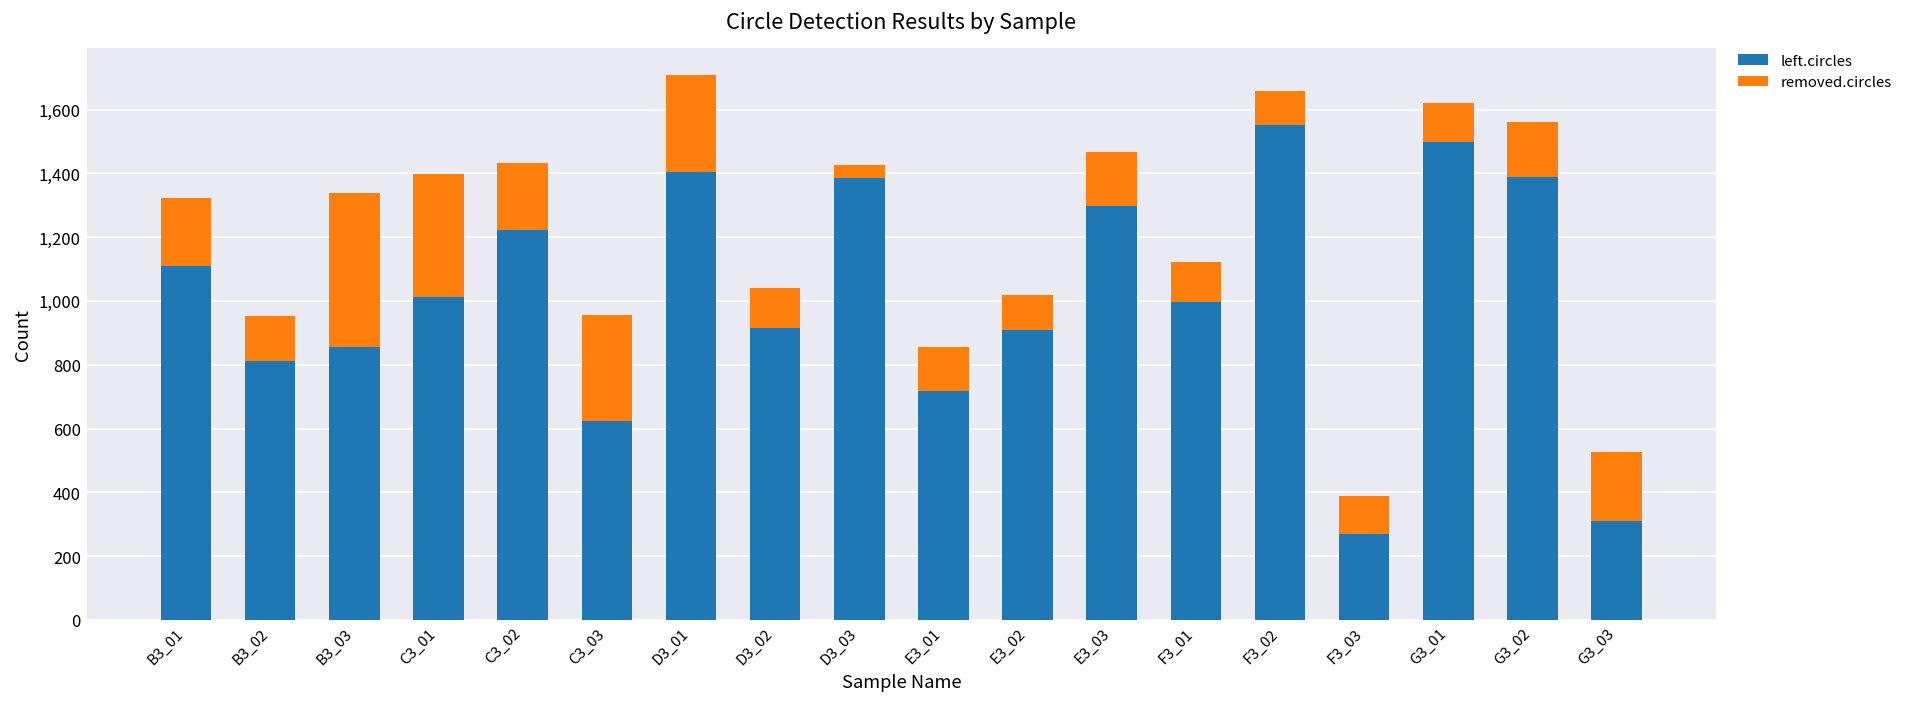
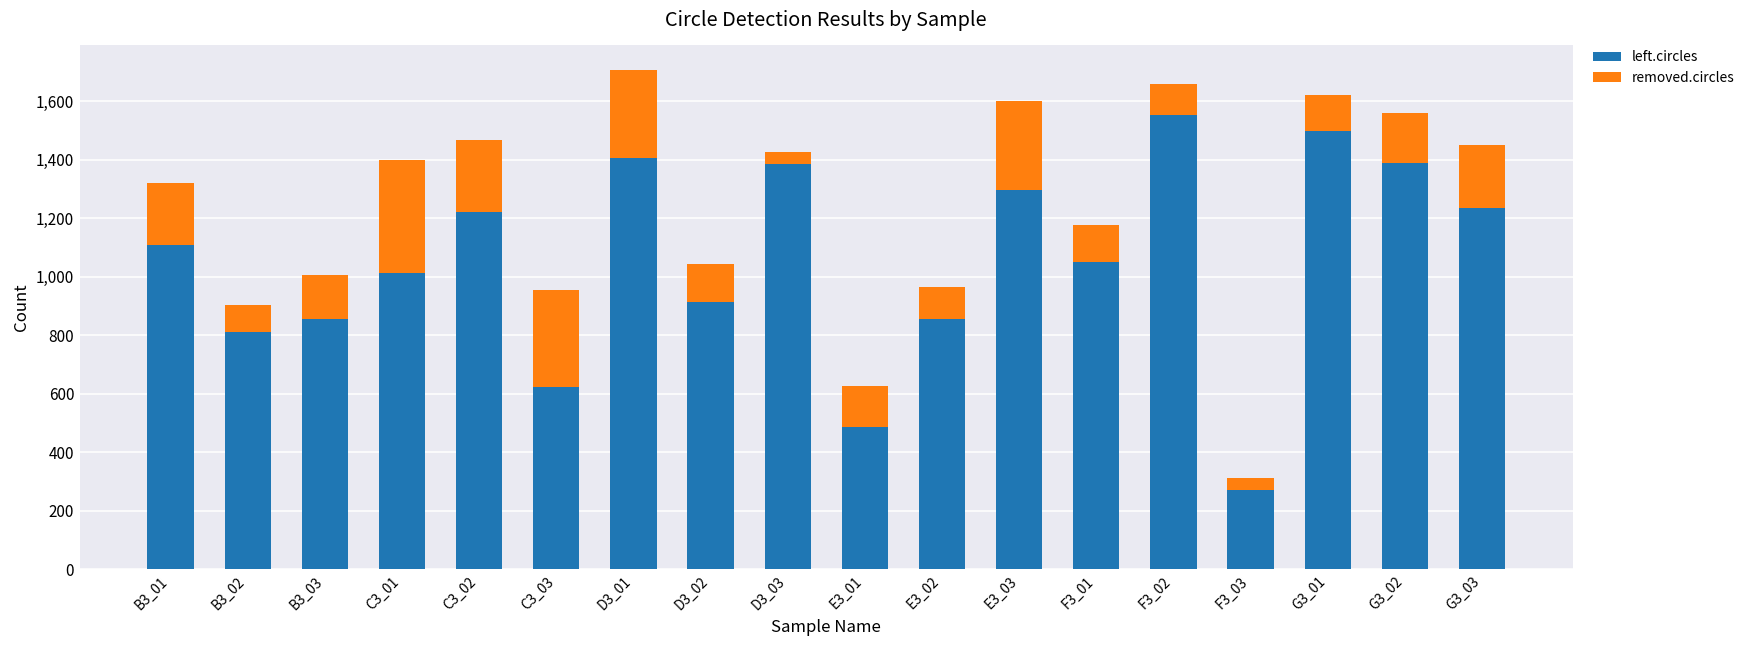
removed.circles, B3_02: 140 -> 90
removed.circles, B3_03: 480 -> 150
removed.circles, C3_02: 210 -> 250
left.circles, E3_01: 720 -> 490
left.circles, E3_02: 910 -> 860
removed.circles, E3_03: 170 -> 310
left.circles, F3_01: 1,000 -> 1,050
removed.circles, F3_03: 120 -> 40
left.circles, G3_03: 310 -> 1,240
